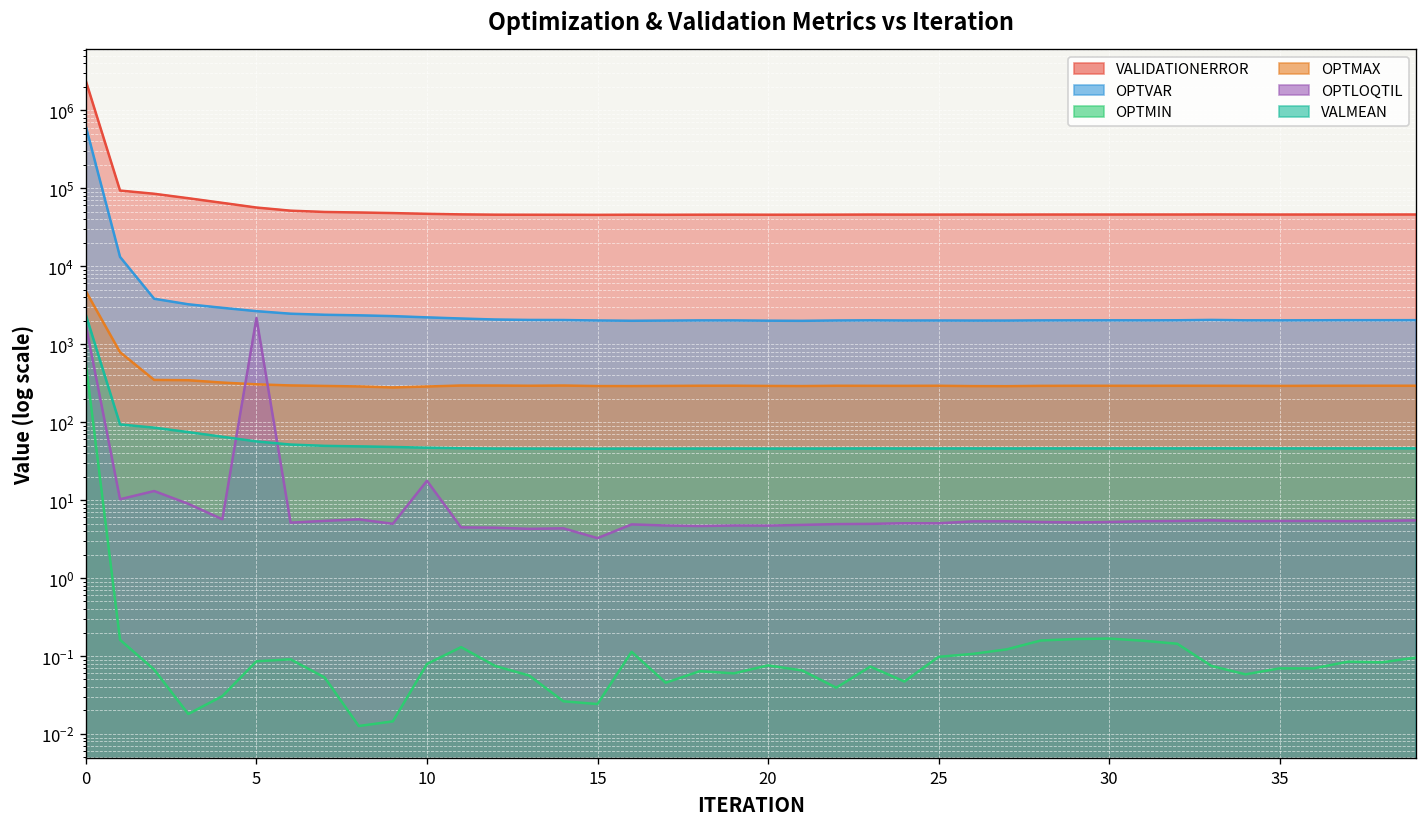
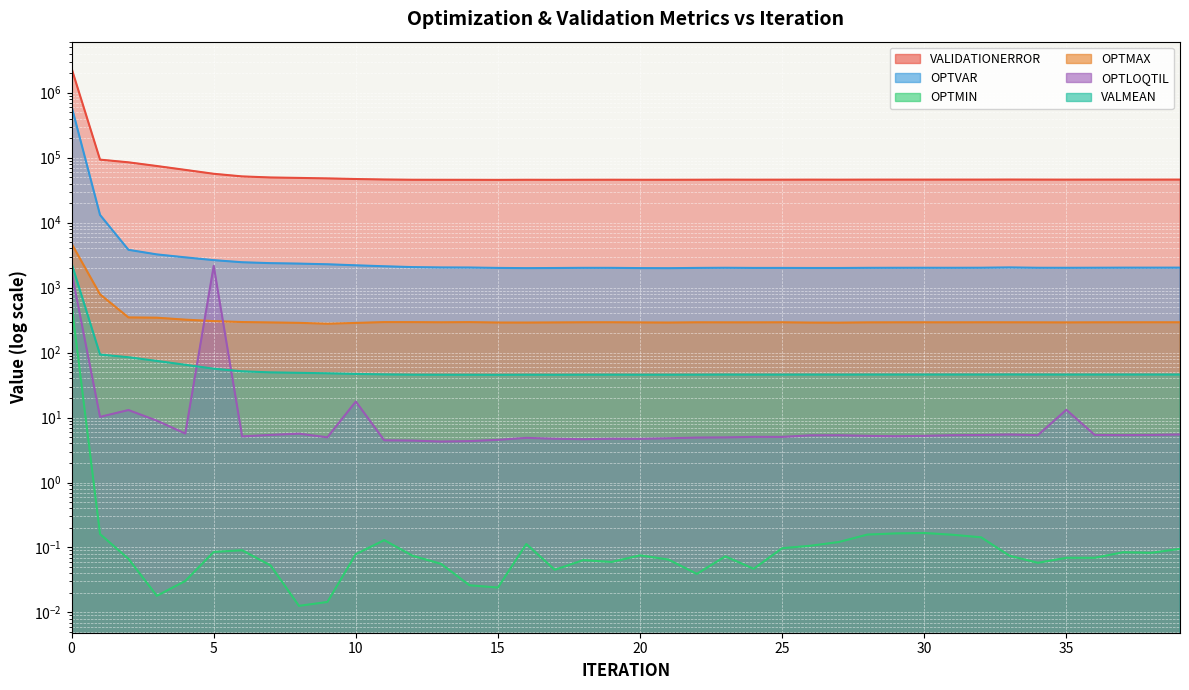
OPTLOQTIL, 15: 3 -> 5
OPTLOQTIL, 35: 5 -> 13
